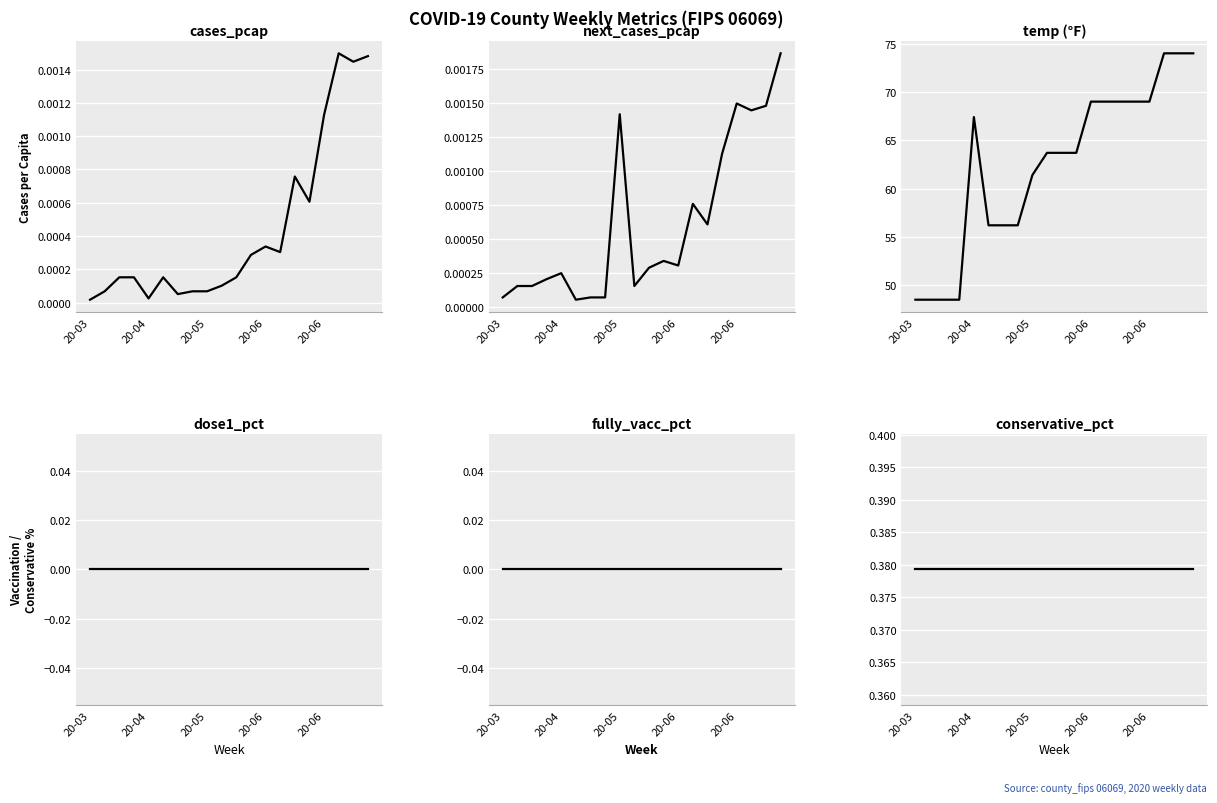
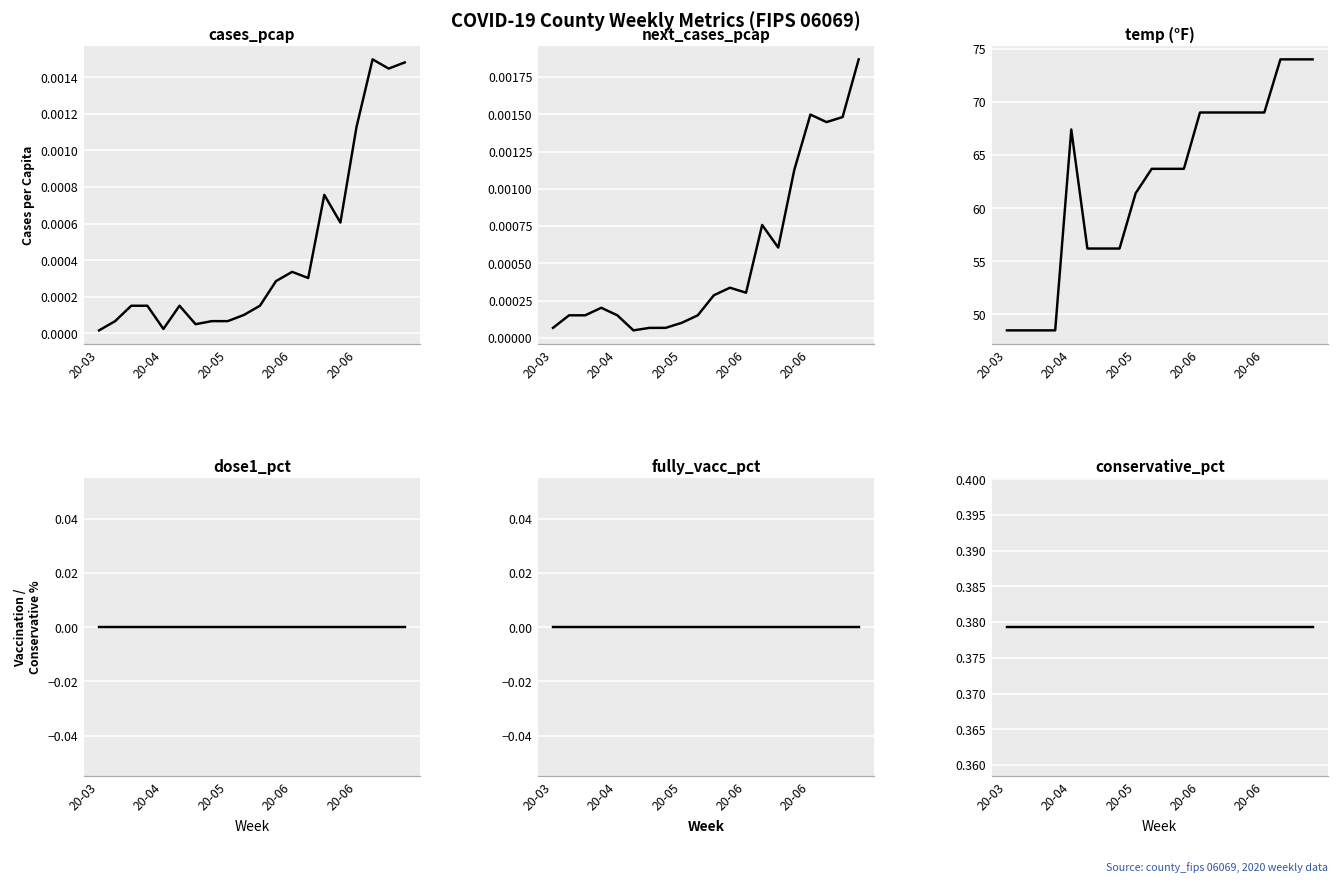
next_cases_pcap, 20-04: 0.00025 -> 0.00015
next_cases_pcap, 20-05: 0.00142 -> 0.00010
